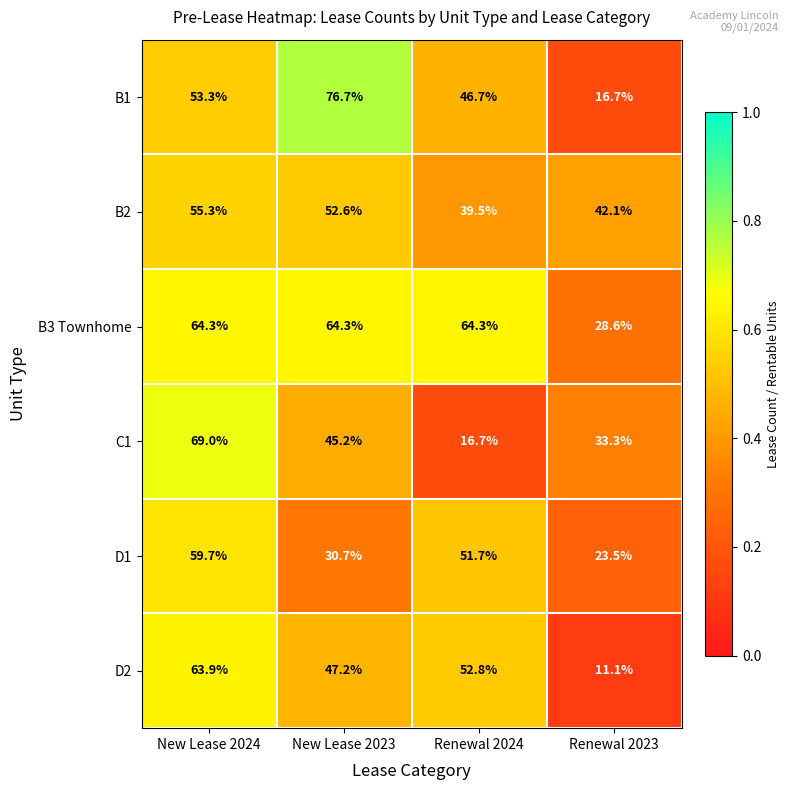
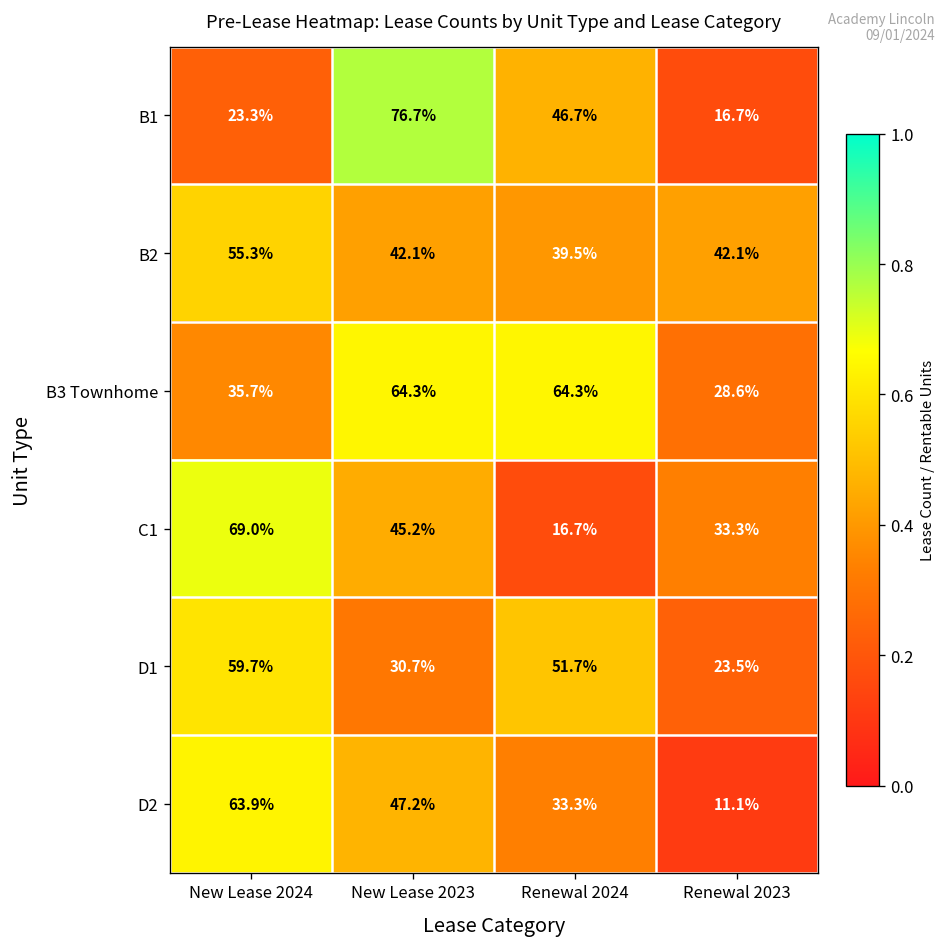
B1, New Lease 2024: 53.3% -> 23.3%
B2, New Lease 2023: 52.6% -> 42.1%
B3 Townhome, New Lease 2024: 64.3% -> 35.7%
D2, Renewal 2024: 52.8% -> 33.3%
